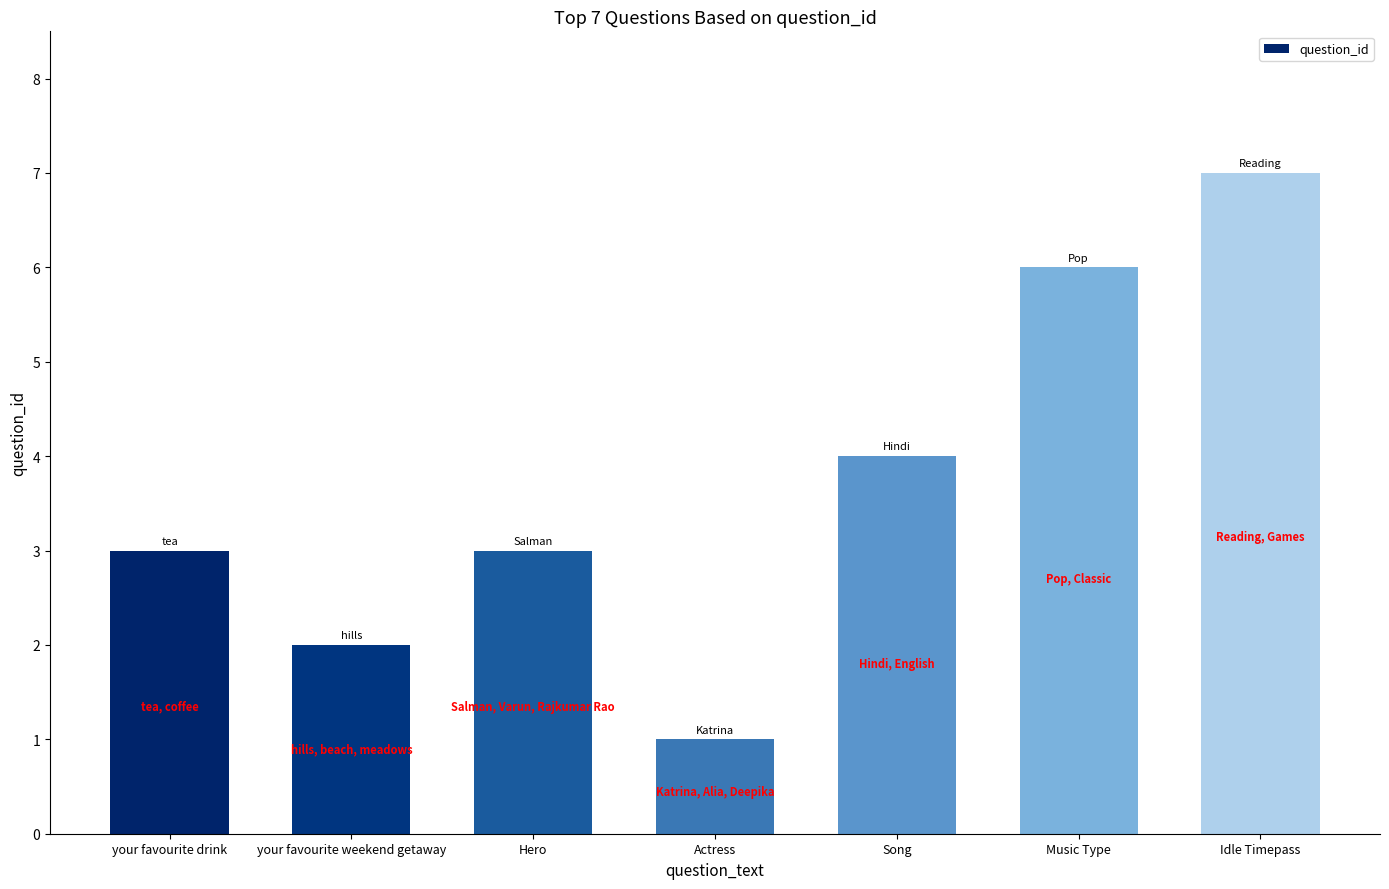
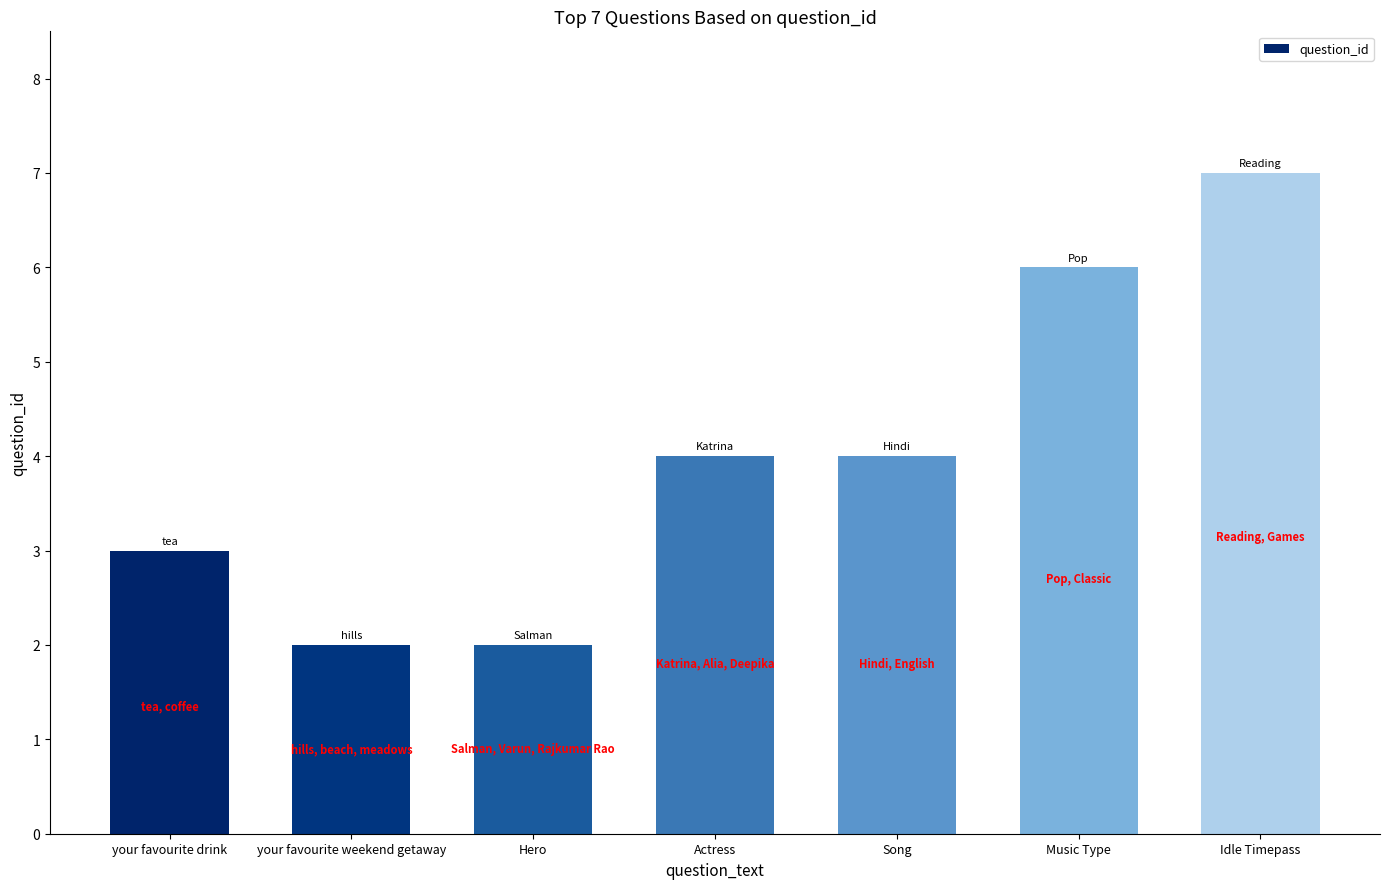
Hero: 3 -> 2
Actress: 1 -> 4
